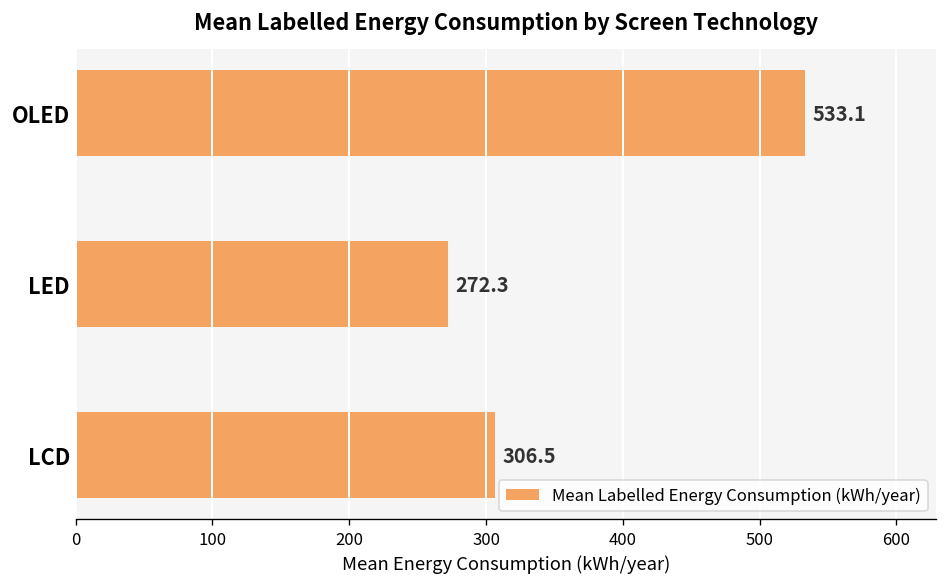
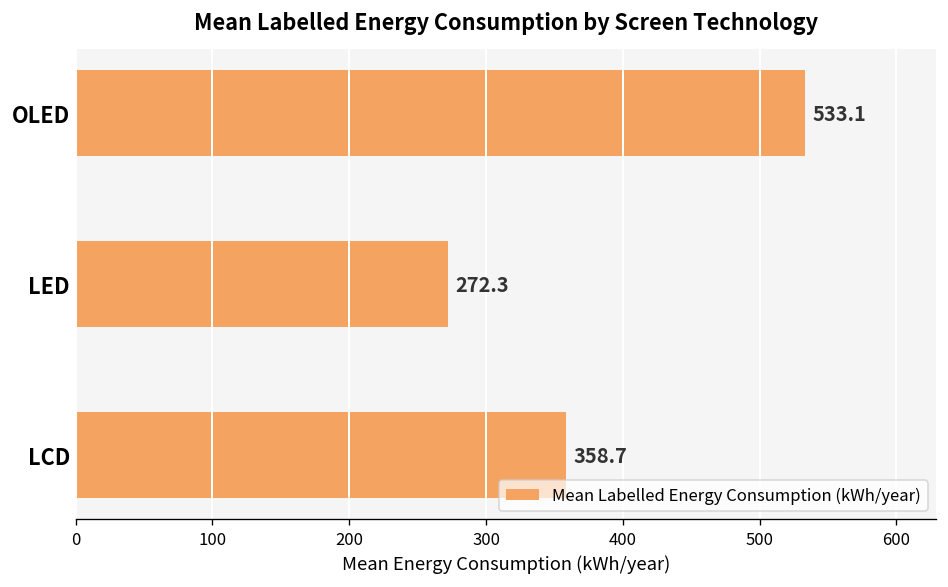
LCD: 306.5 -> 358.7
